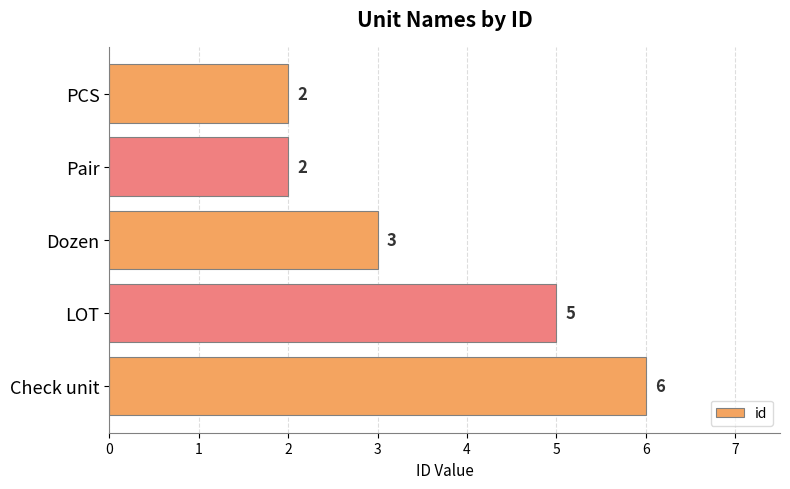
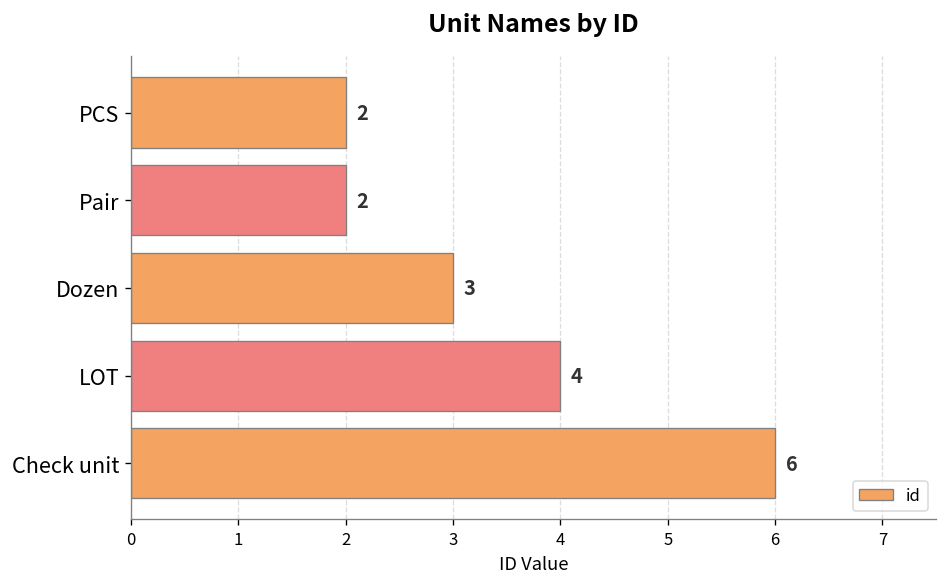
LOT: 5 -> 4
